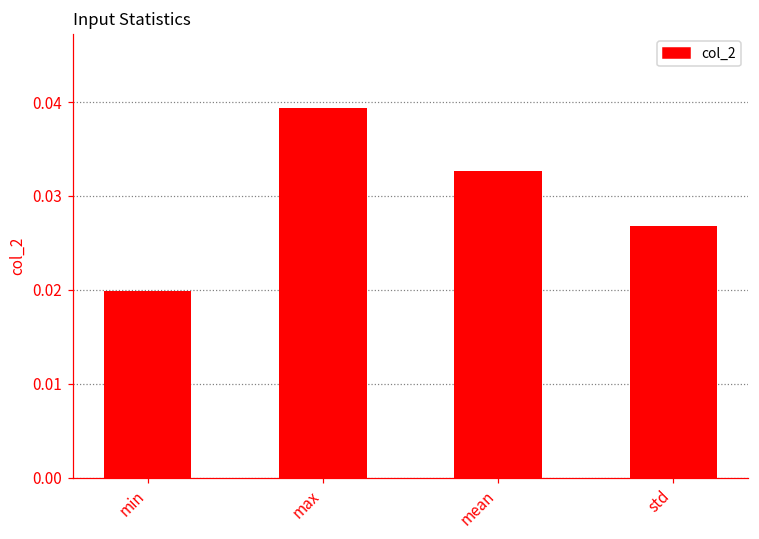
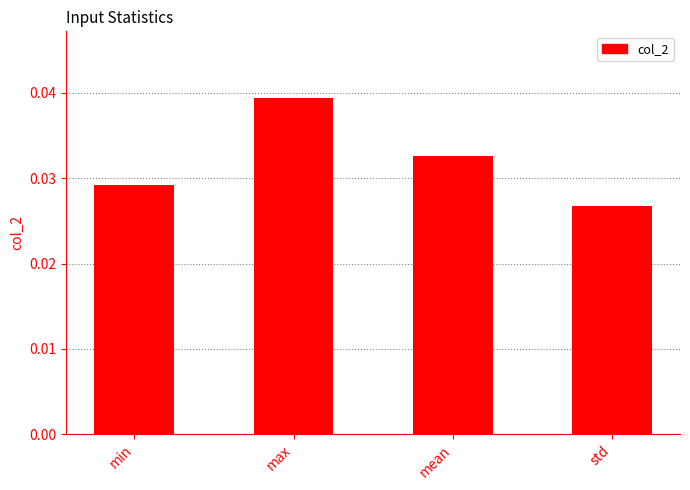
min: 0.020 -> 0.029
